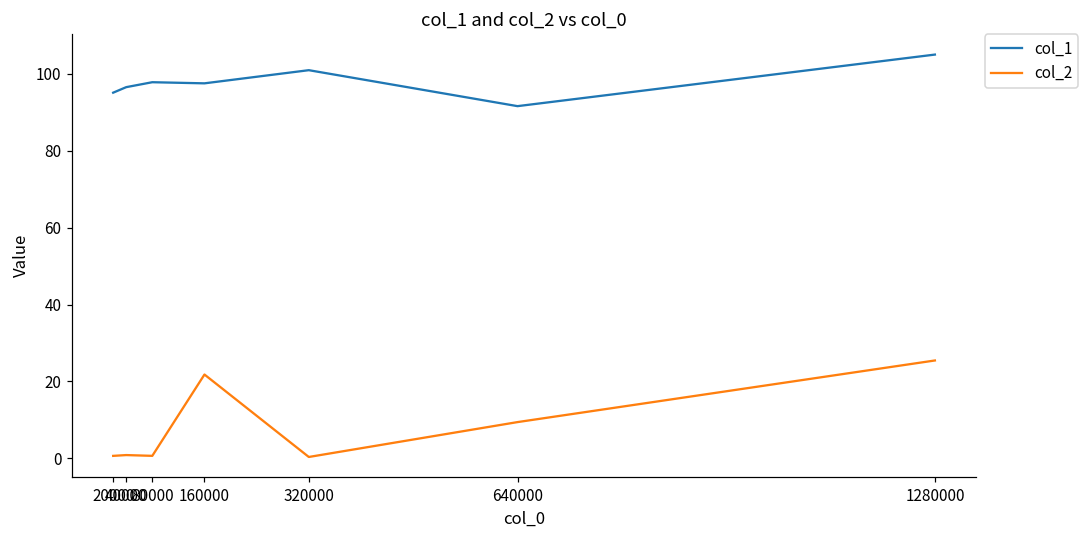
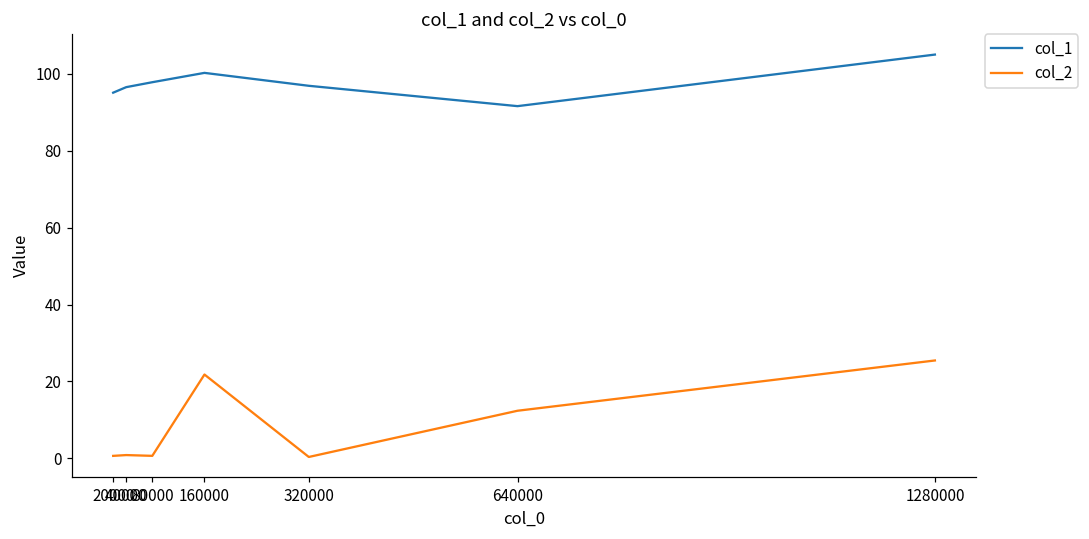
col_1, 160000: 97 -> 100
col_1, 320000: 101 -> 97
col_2, 640000: 9 -> 12
